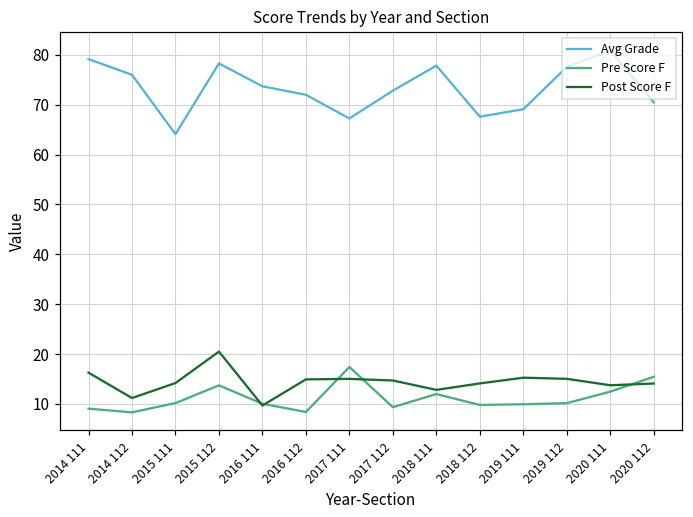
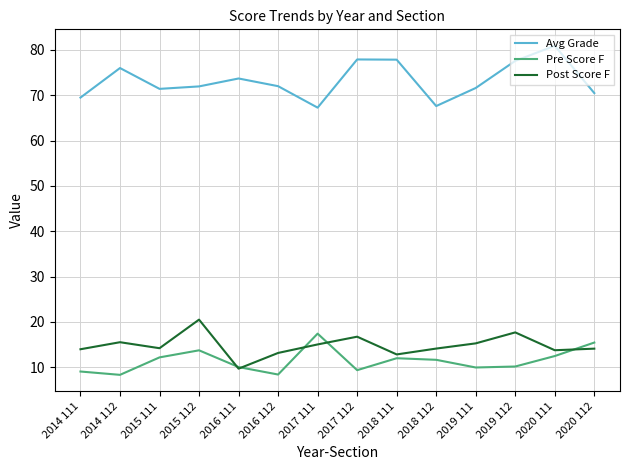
Avg Grade, 2014 111: 79 -> 69
Post Score F, 2014 111: 16 -> 14
Post Score F, 2014 112: 11 -> 16
Avg Grade, 2015 111: 64 -> 71
Pre Score F, 2015 111: 10 -> 12
Avg Grade, 2015 112: 78 -> 72
Post Score F, 2016 112: 15 -> 13
Avg Grade, 2017 112: 73 -> 78
Post Score F, 2017 112: 15 -> 17
Pre Score F, 2018 112: 10 -> 12
Avg Grade, 2019 111: 69 -> 72
Post Score F, 2019 112: 15 -> 18
